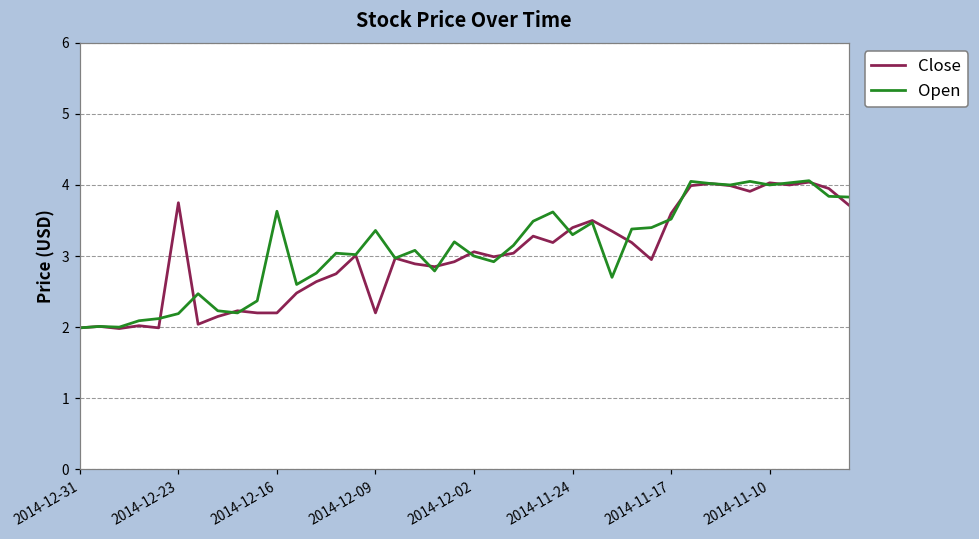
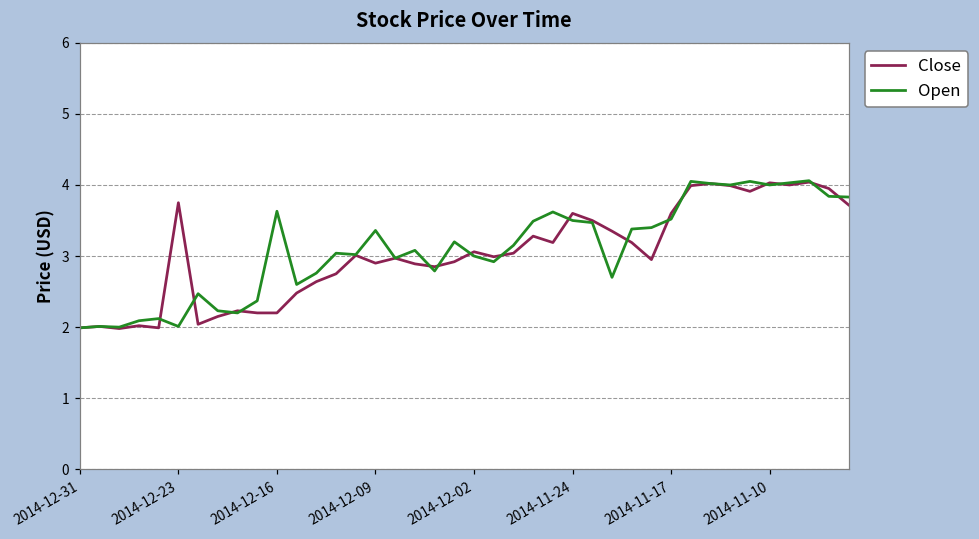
Open, 2014-12-23: 2.2 -> 2.0
Close, 2014-12-09: 2.2 -> 2.9
Close, 2014-11-24: 3.4 -> 3.6
Open, 2014-11-24: 3.3 -> 3.5
